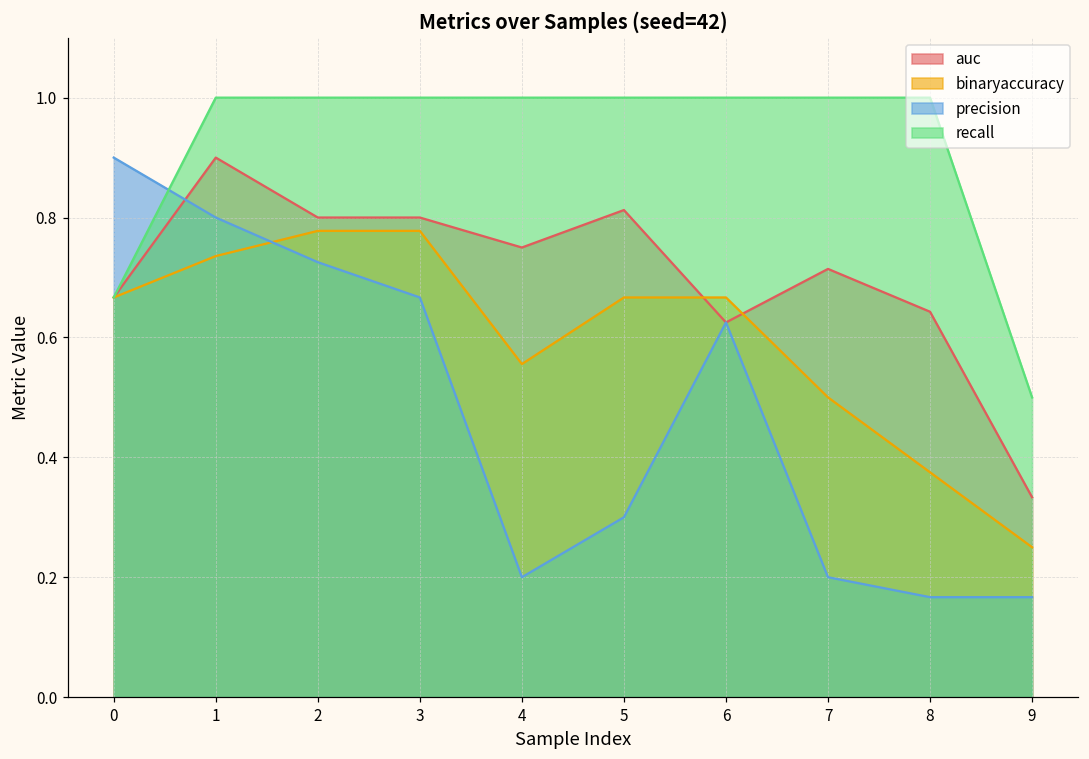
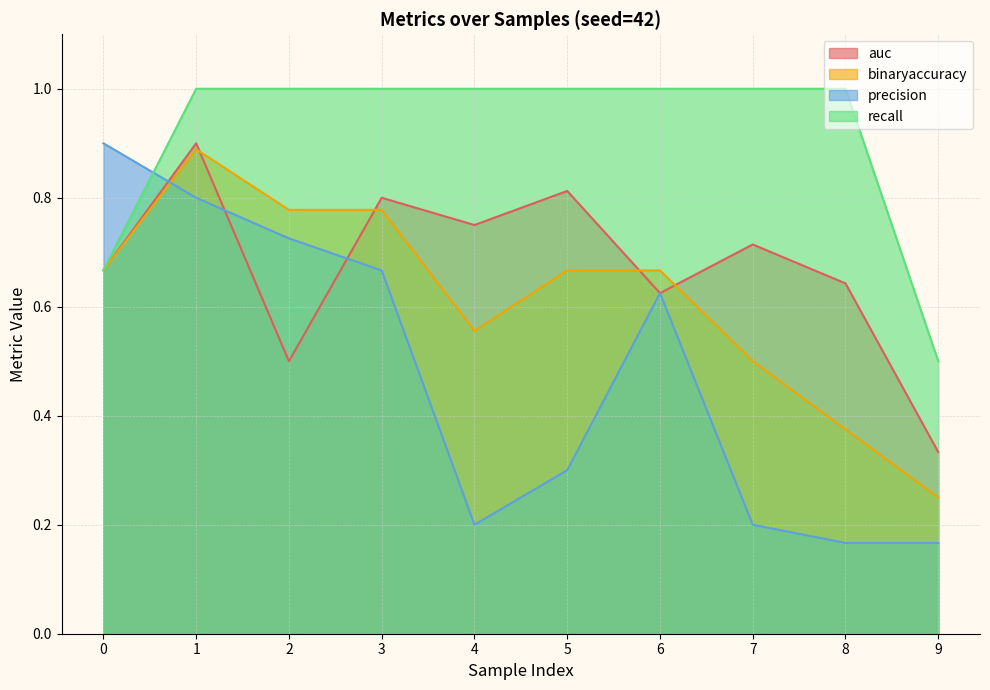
binaryaccuracy, 1: 0.74 -> 0.89
auc, 2: 0.8 -> 0.5
